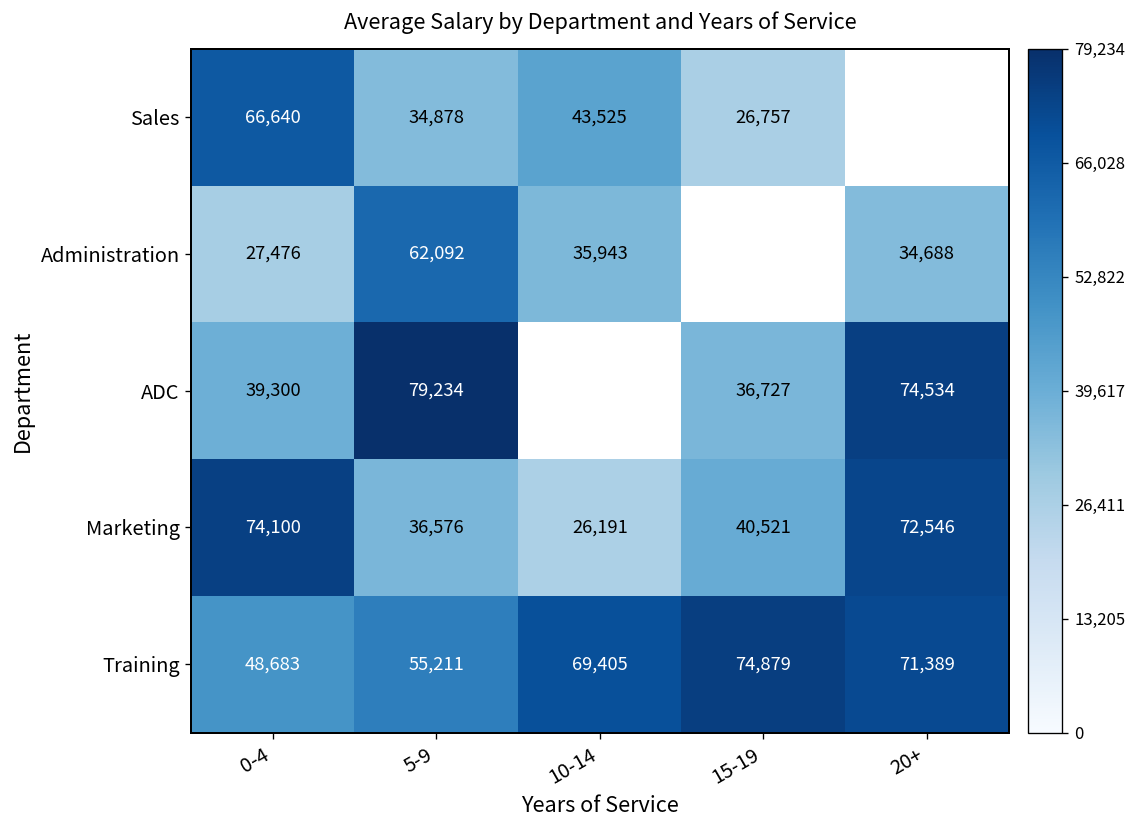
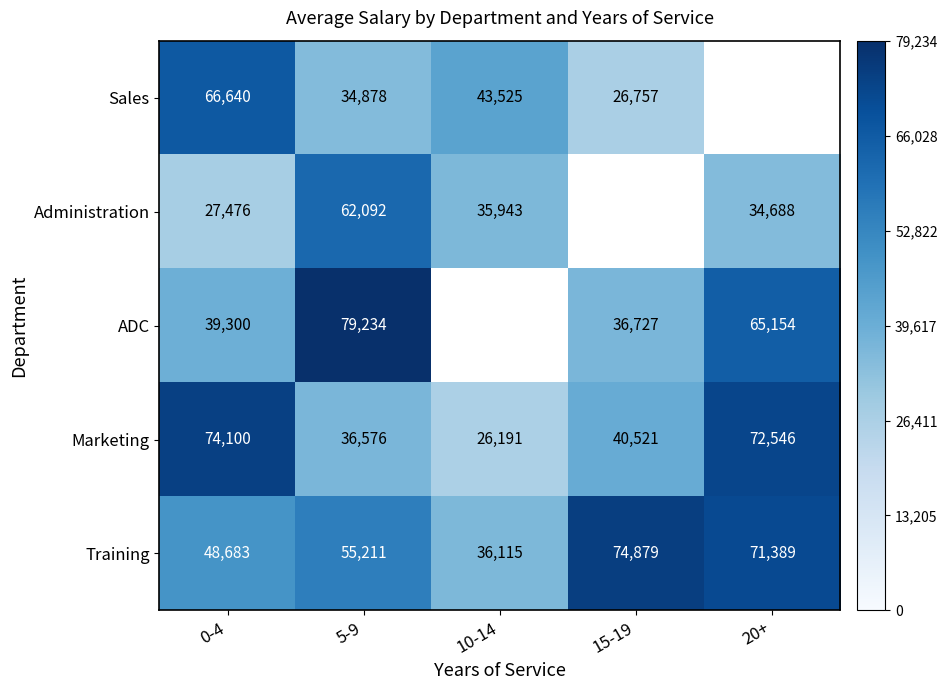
ADC, 20+: 74,534 -> 65,154
Training, 10-14: 69,405 -> 36,115
